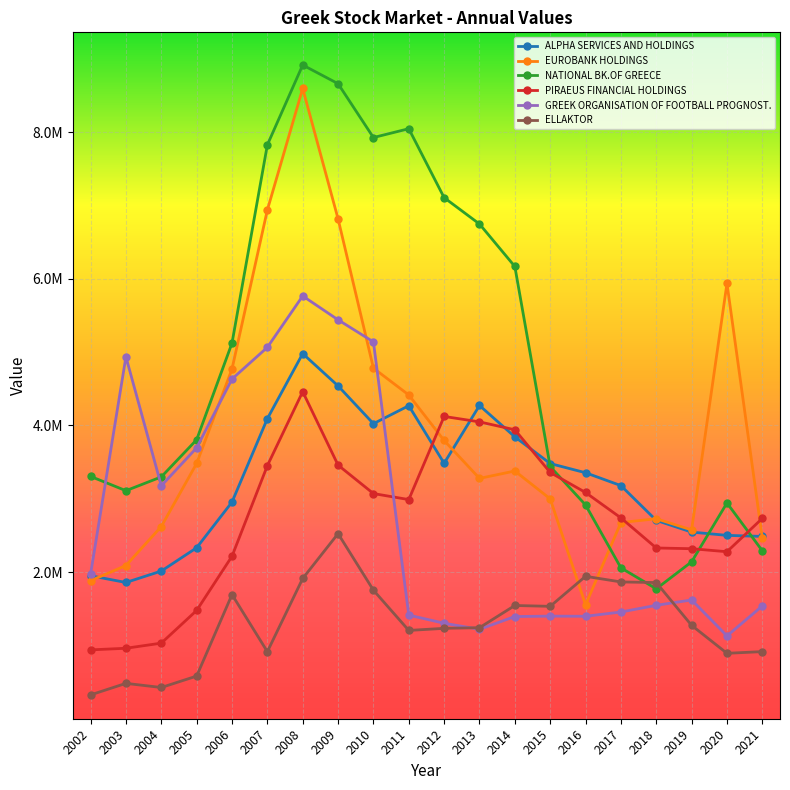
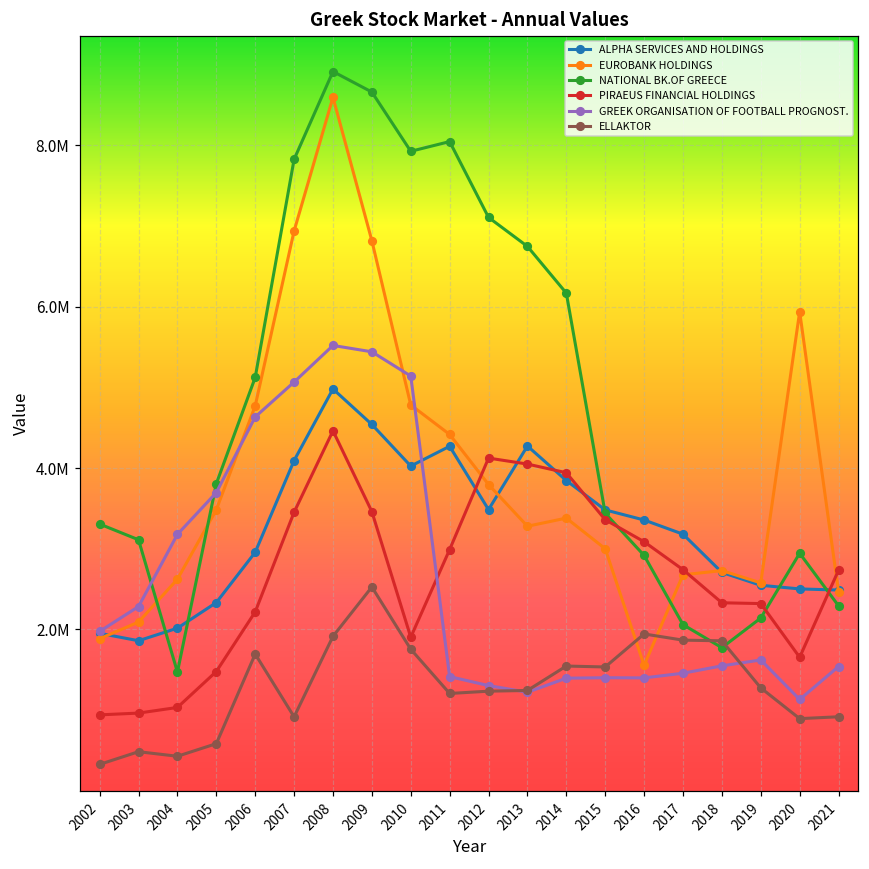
GREEK ORGANISATION OF FOOTBALL PROGNOST., 2003: 4900000 -> 2300000
NATIONAL BK.OF GREECE, 2004: 3300000 -> 1500000
GREEK ORGANISATION OF FOOTBALL PROGNOST., 2008: 5800000 -> 5500000
PIRAEUS FINANCIAL HOLDINGS, 2010: 3100000 -> 1900000
PIRAEUS FINANCIAL HOLDINGS, 2020: 2300000 -> 1700000
